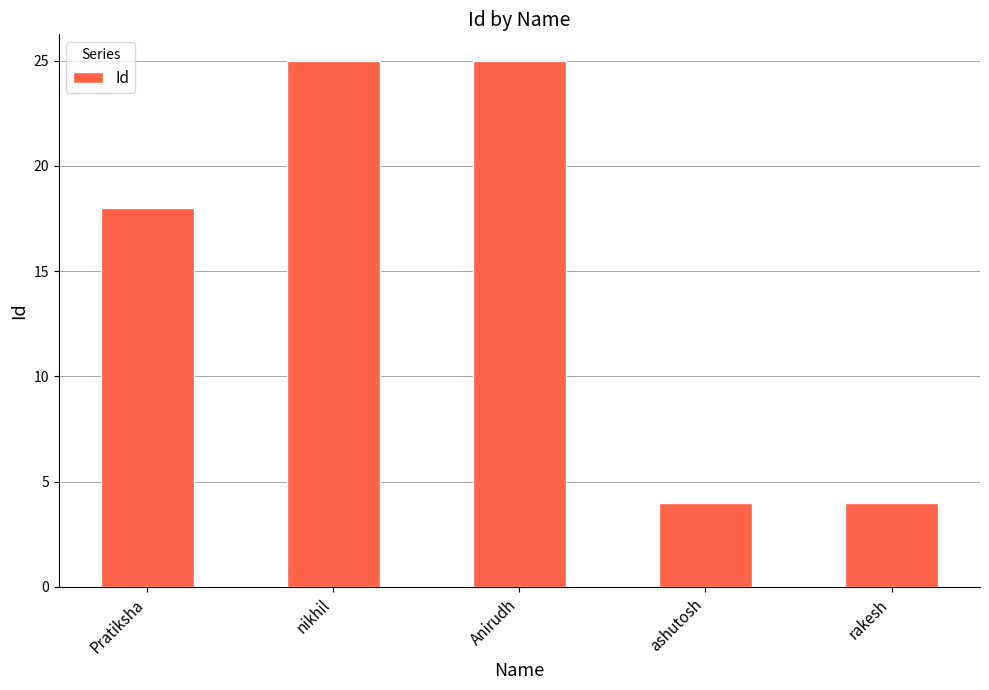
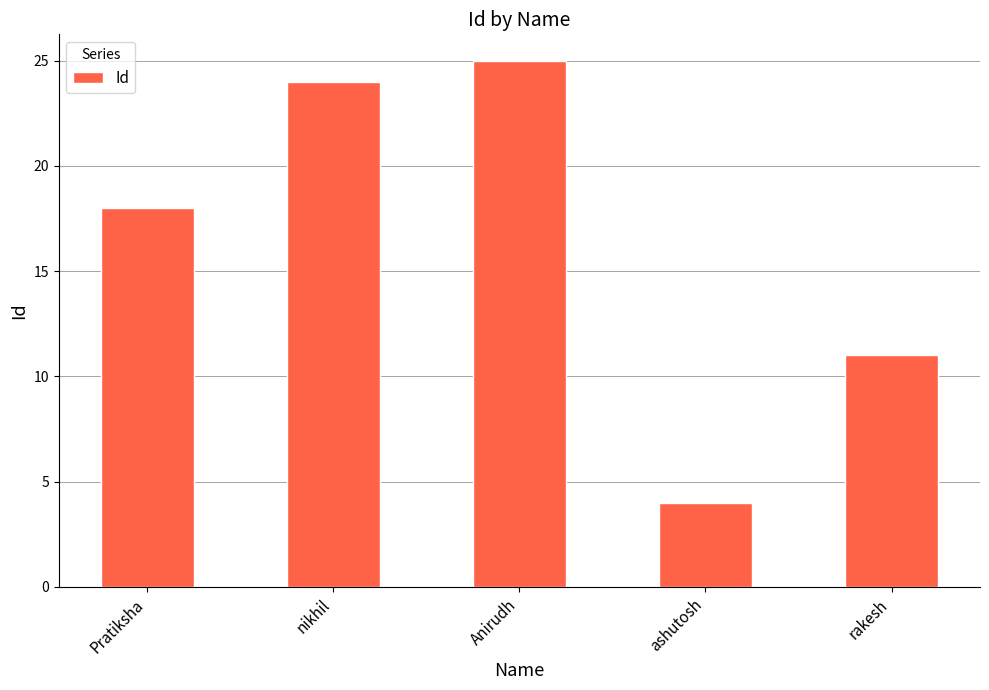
nikhil: 25 -> 24
rakesh: 4 -> 11
